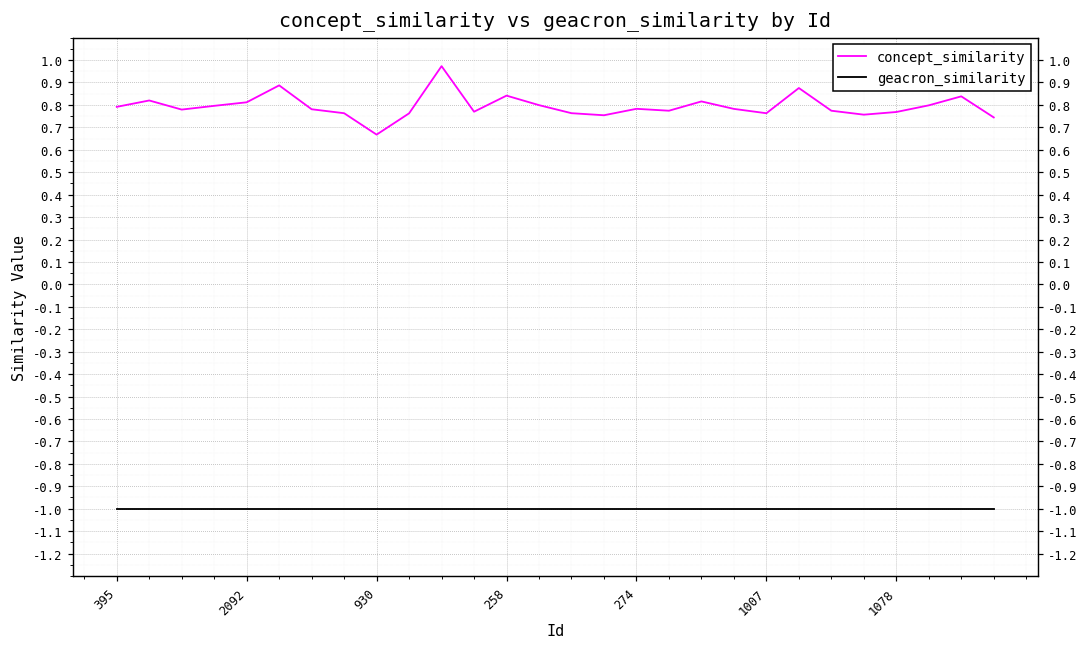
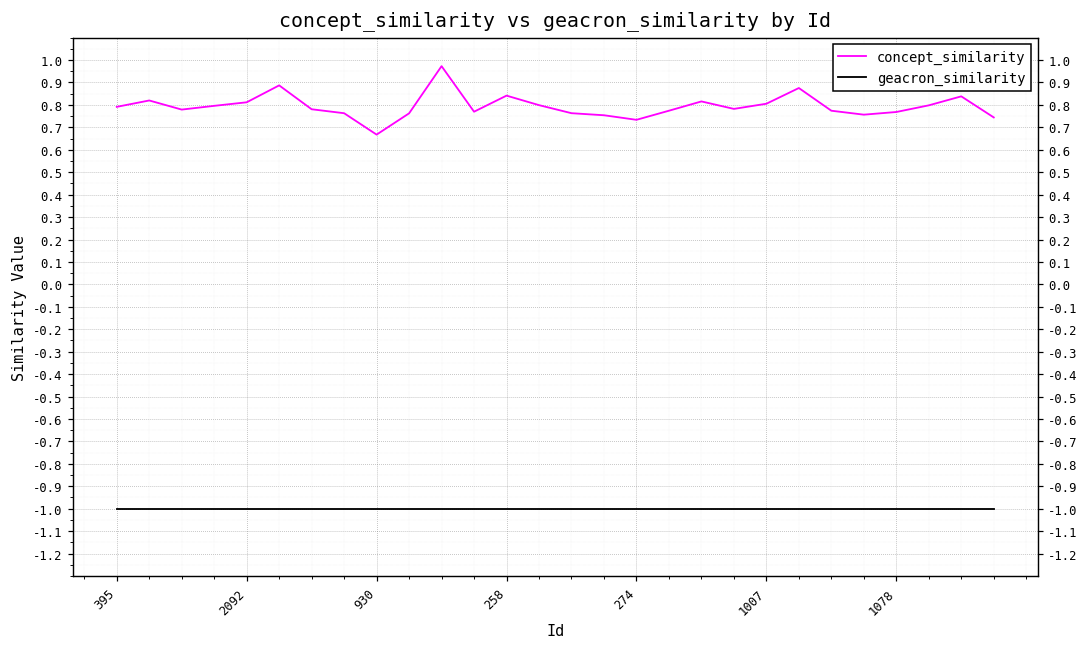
concept_similarity, 274: 0.78 -> 0.73
concept_similarity, 1007: 0.76 -> 0.81
